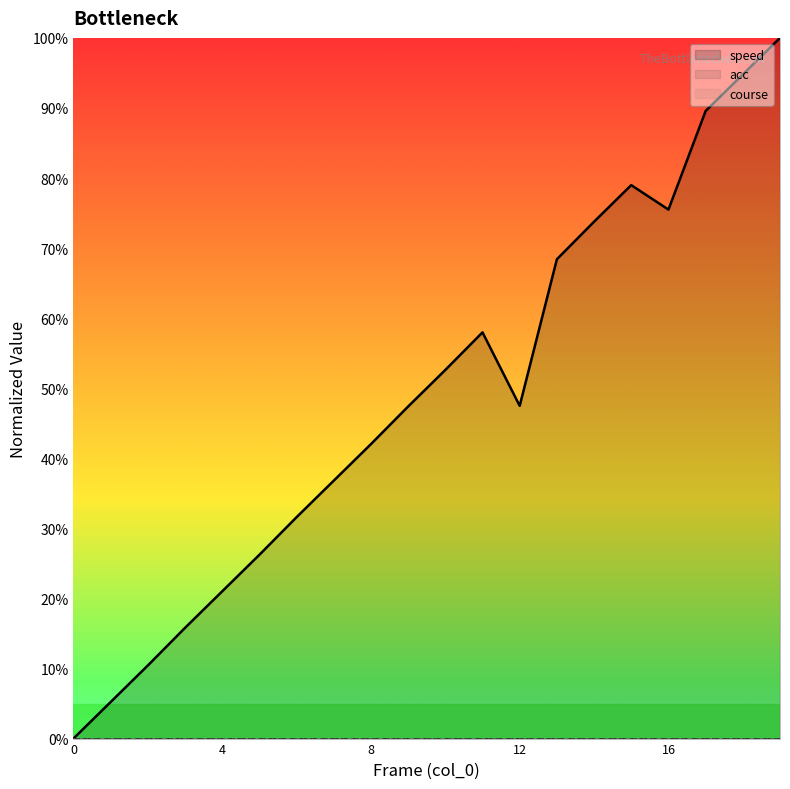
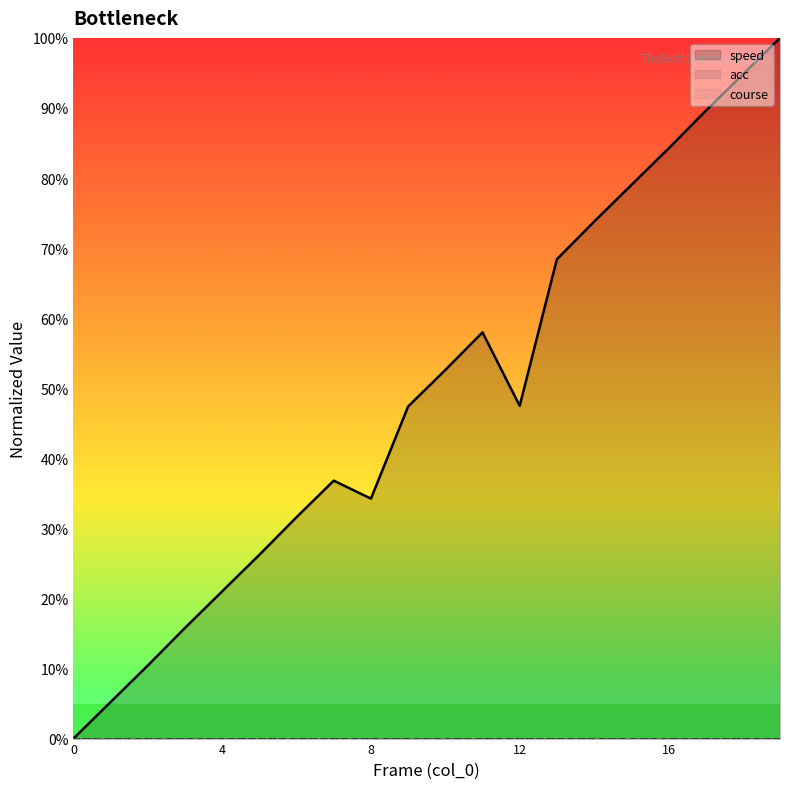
speed, 8: 42% -> 34%
speed, 16: 75% -> 84%
